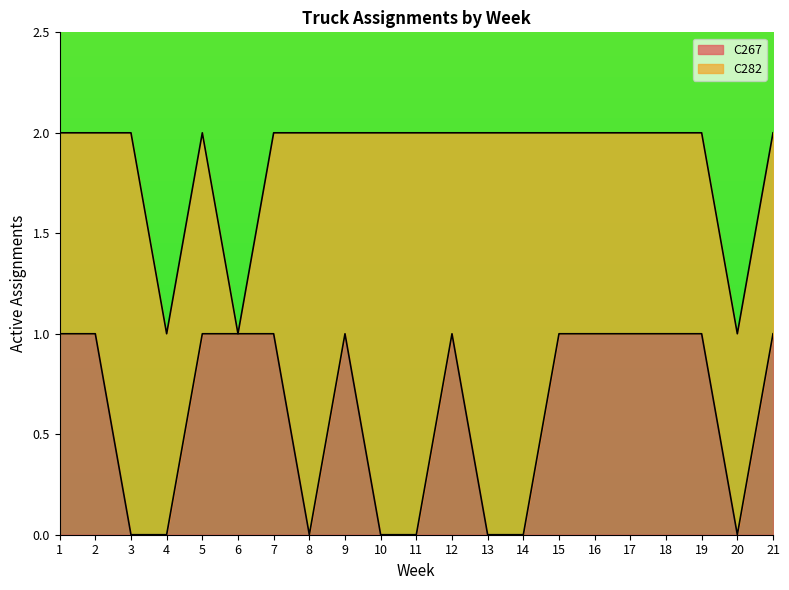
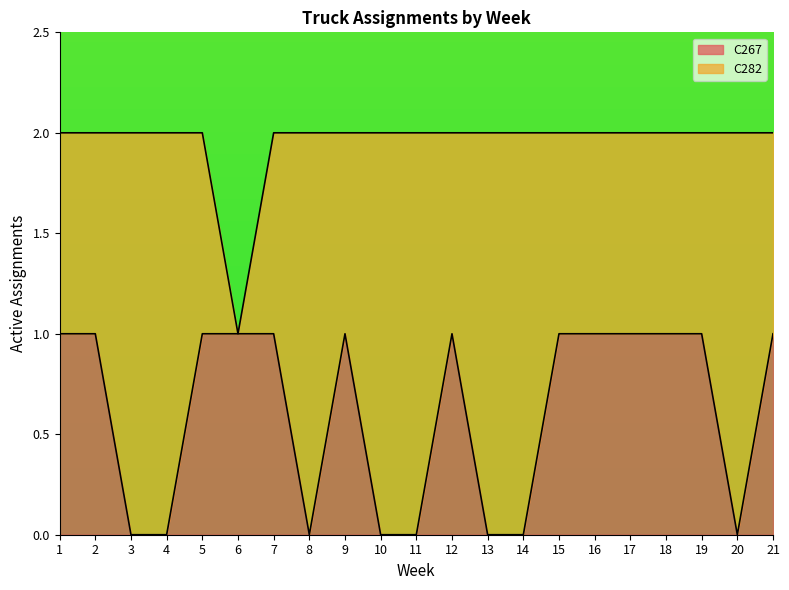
C282, 4: 1 -> 2
C282, 20: 1 -> 2
